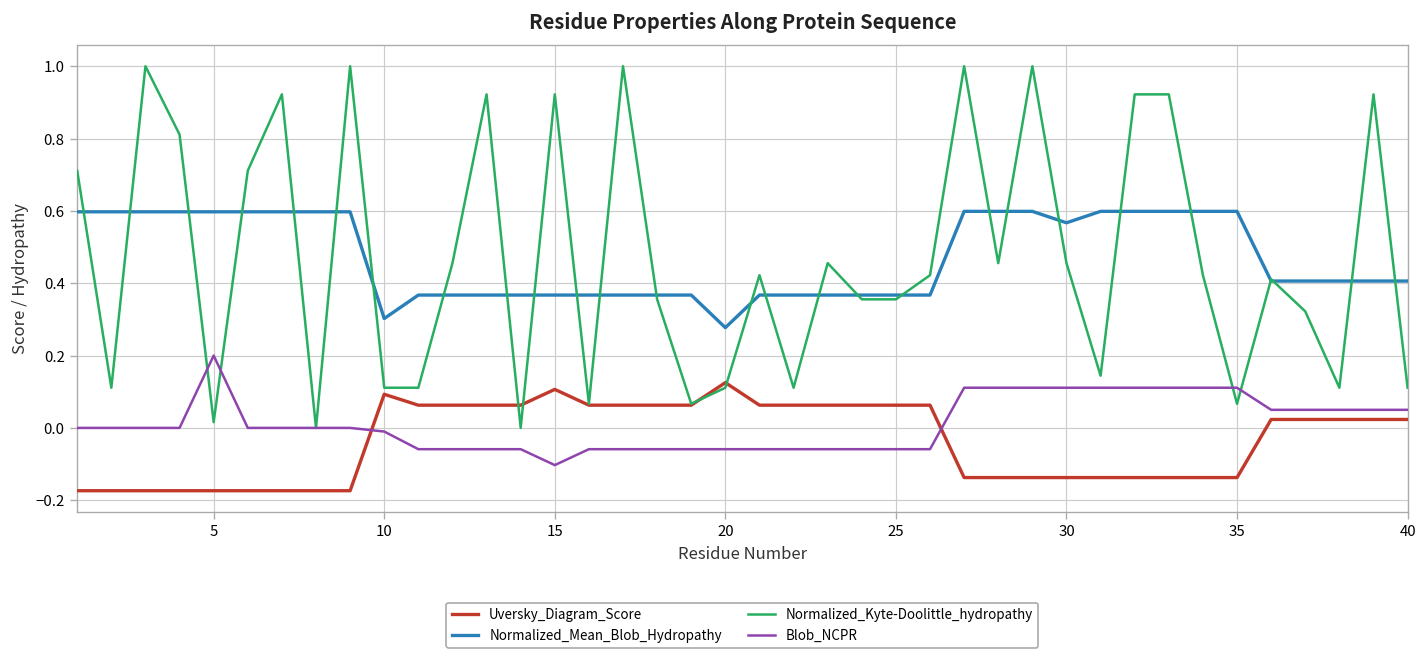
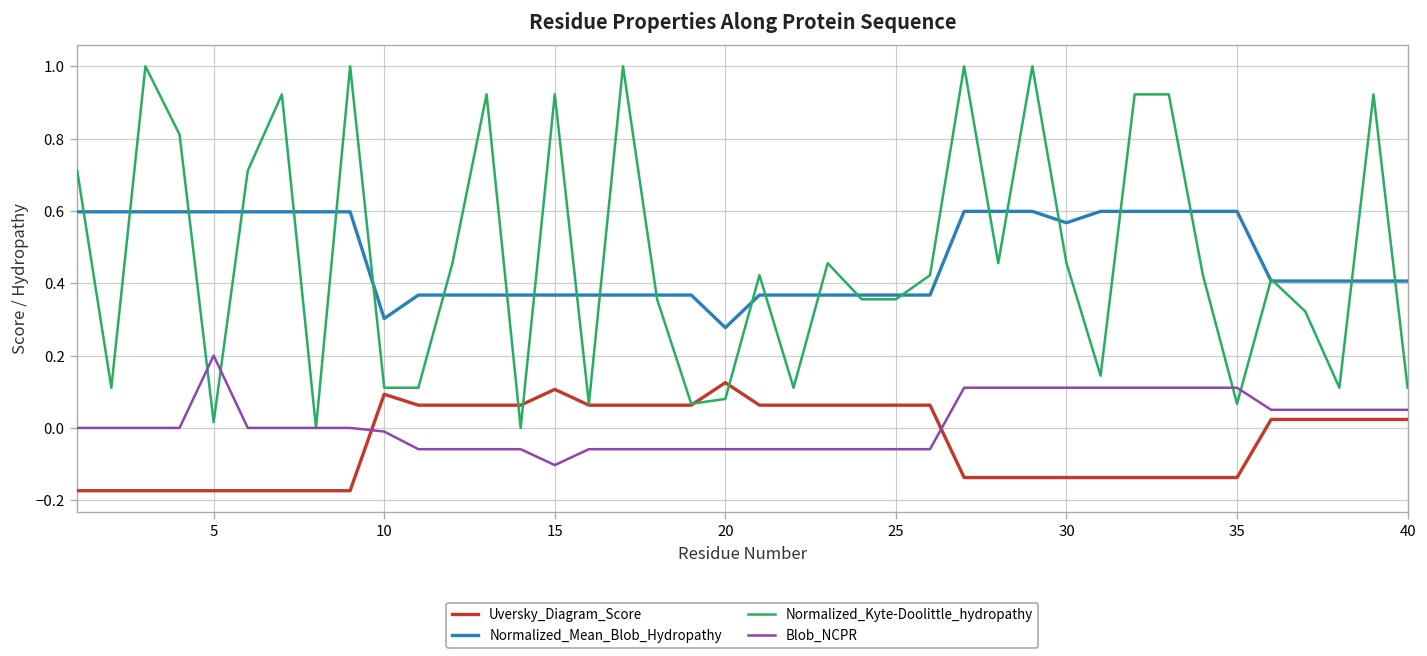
Normalized_Kyte-Doolittle_hydropathy, 20: 0.11 -> 0.08
